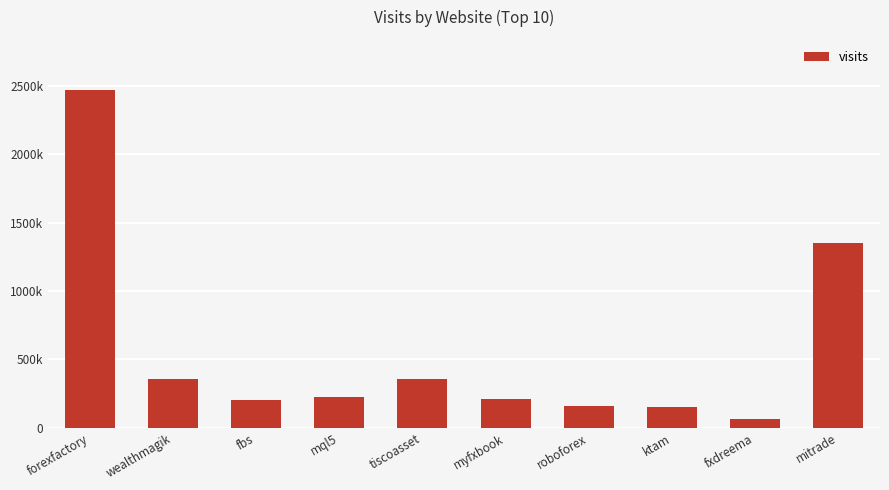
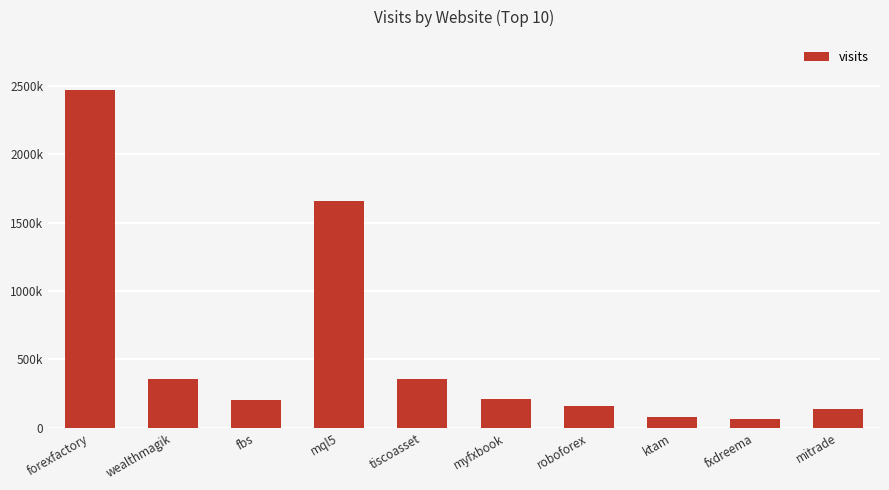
mql5: 230000 -> 1660000
ktam: 150000 -> 80000
mitrade: 1350000 -> 140000
